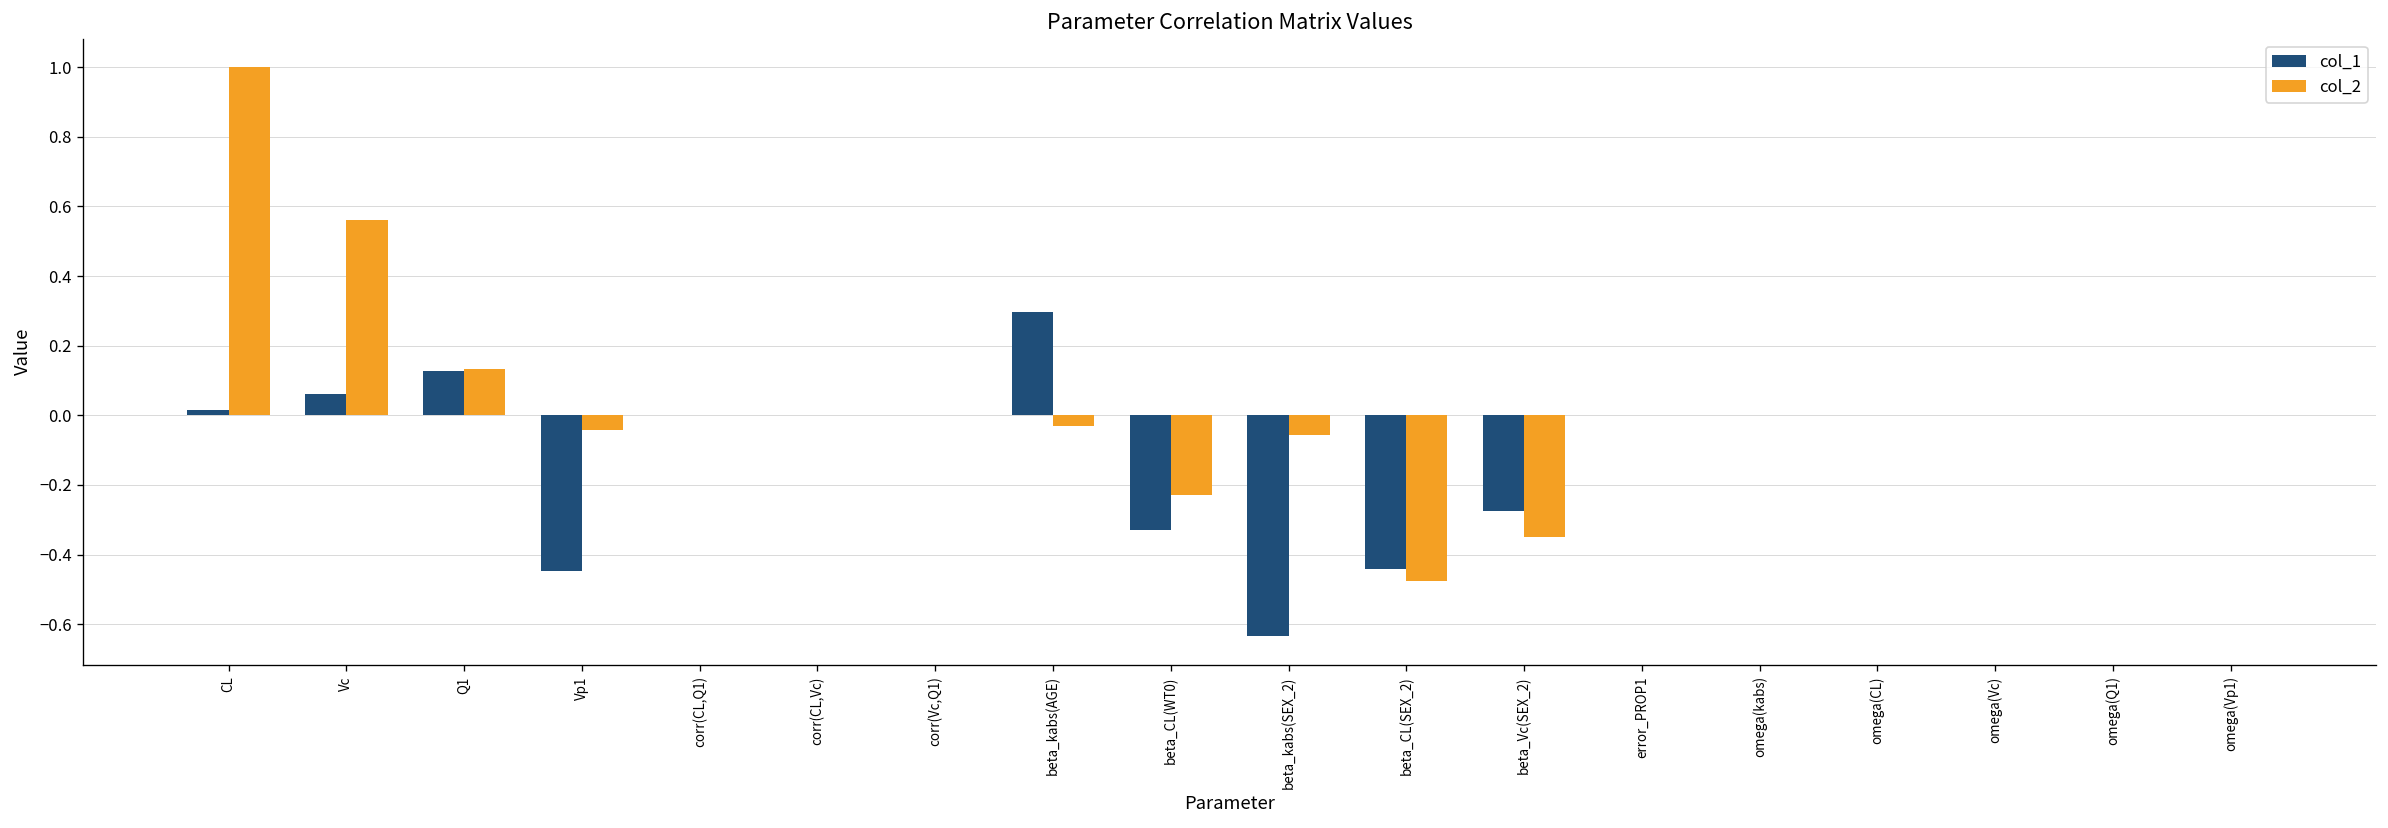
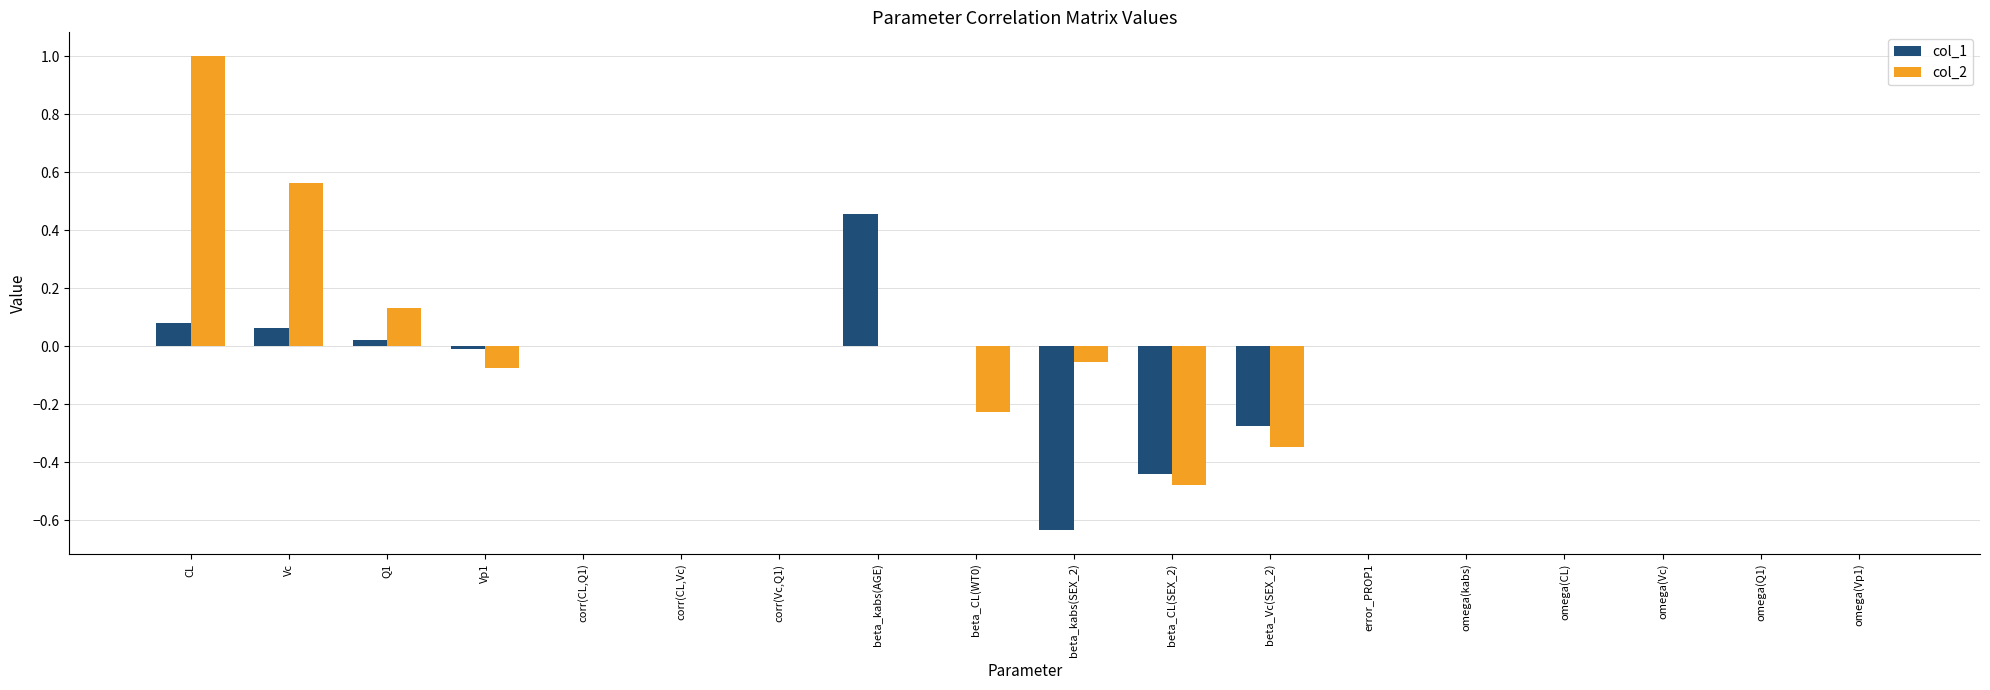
col_1, CL: 0.02 -> 0.08
col_1, Q1: 0.13 -> 0.02
col_1, Vp1: -0.45 -> -0.01
col_2, Vp1: -0.04 -> -0.08
col_1, beta_kabs(AGE): 0.30 -> 0.45
col_2, beta_kabs(AGE): -0.03 -> 0.00
col_1, beta_CL(WT0): -0.33 -> 0.00
